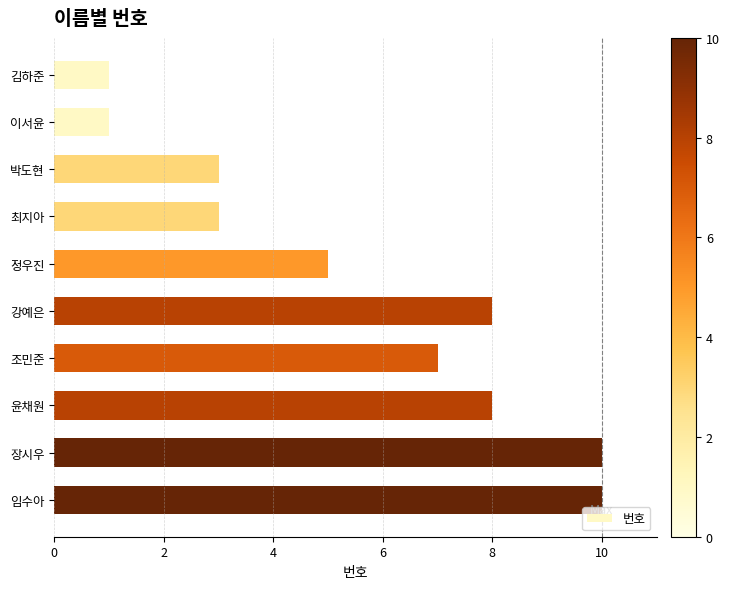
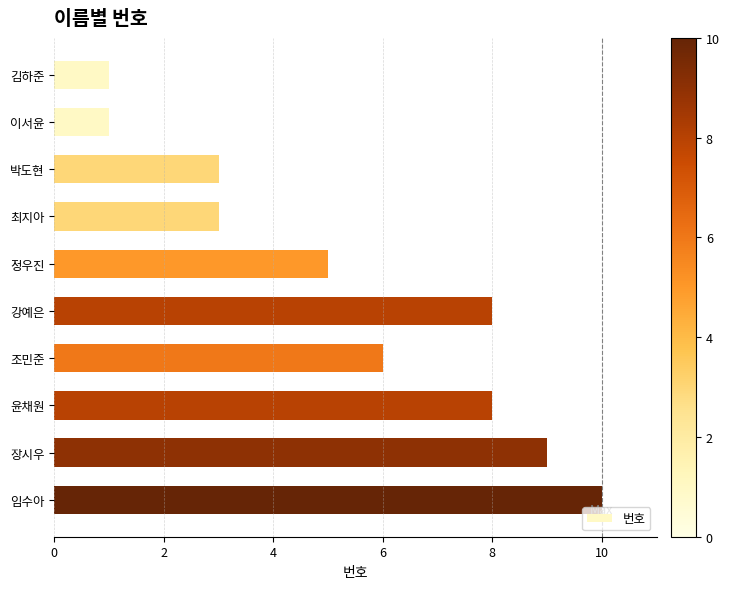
조민준: 7 -> 6
장시우: 10 -> 9
